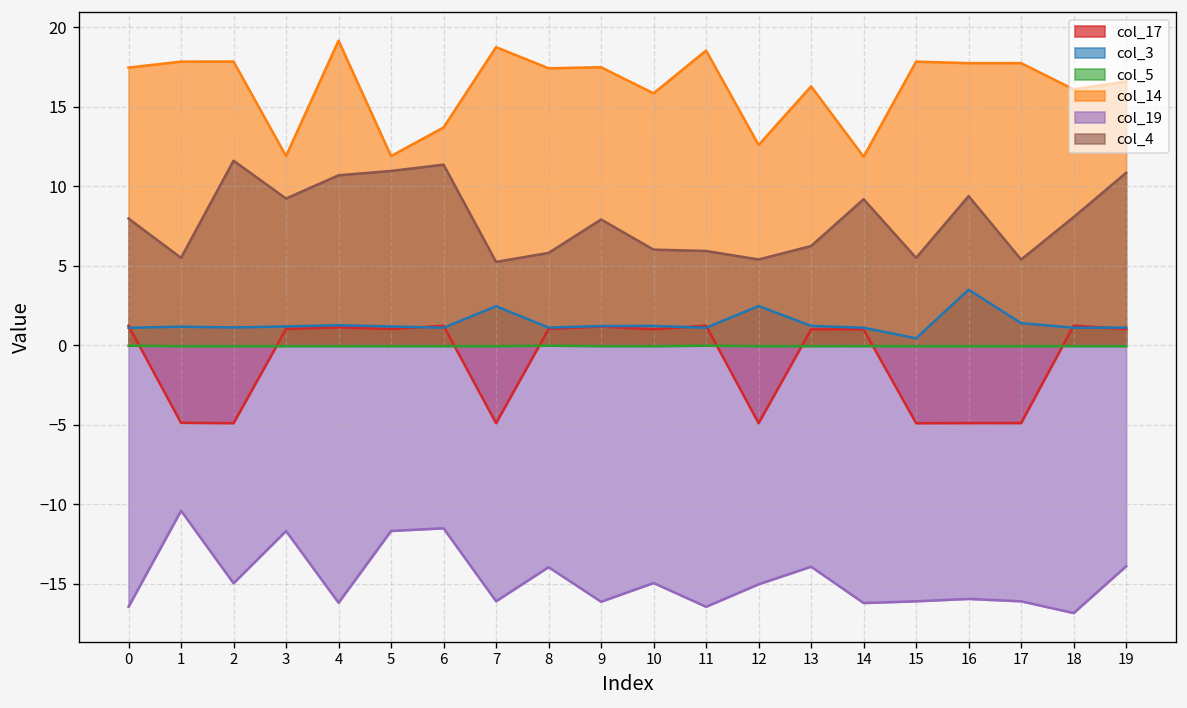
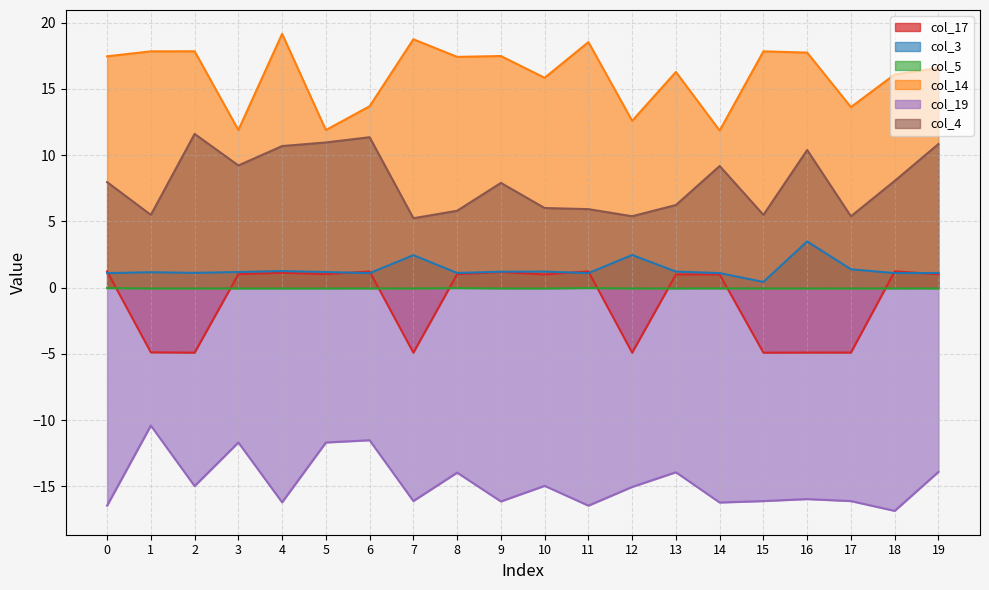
col_4, 16: 9.4 -> 10.4
col_14, 17: 17.7 -> 13.6
